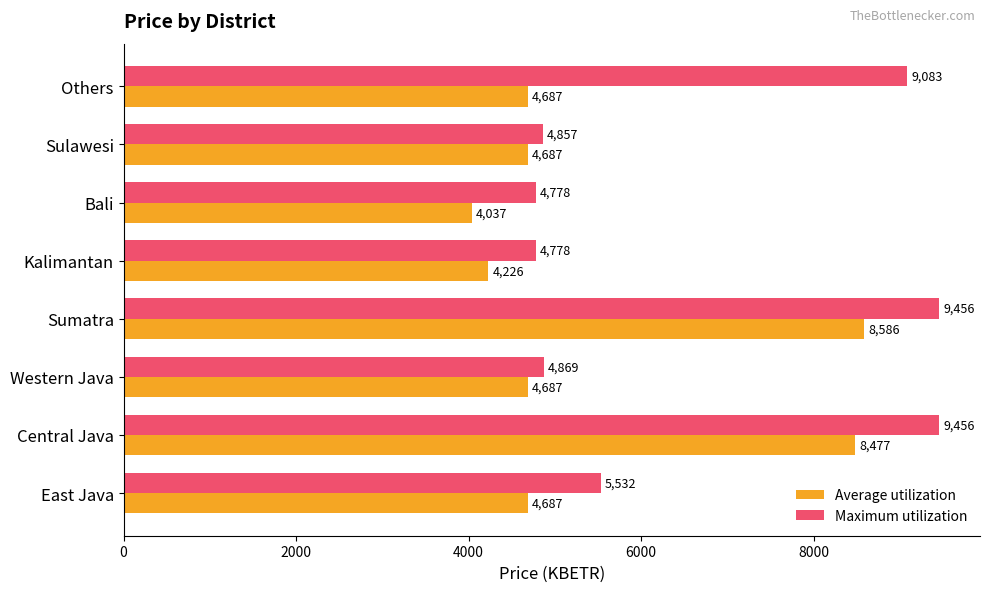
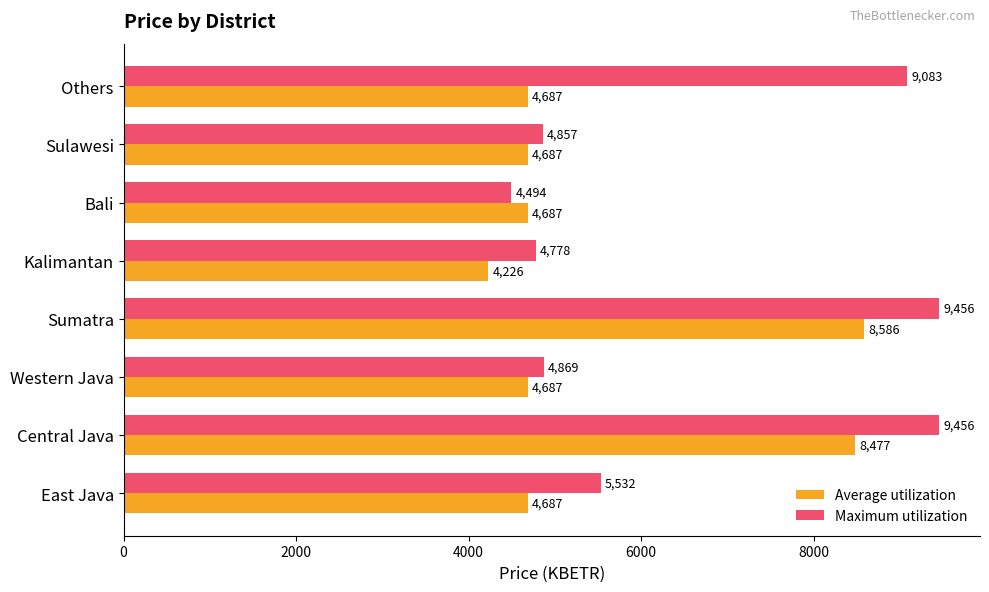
Maximum utilization, Bali: 4,778 -> 4,494
Average utilization, Bali: 4,037 -> 4,687
